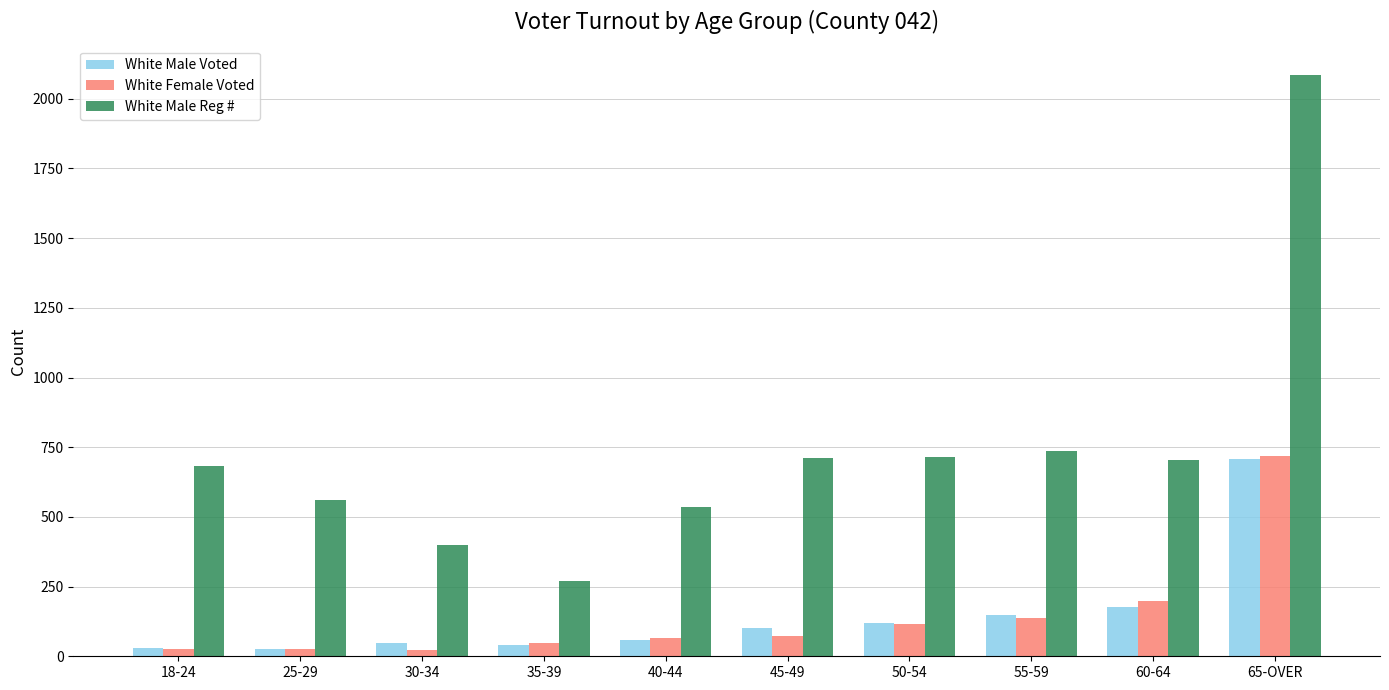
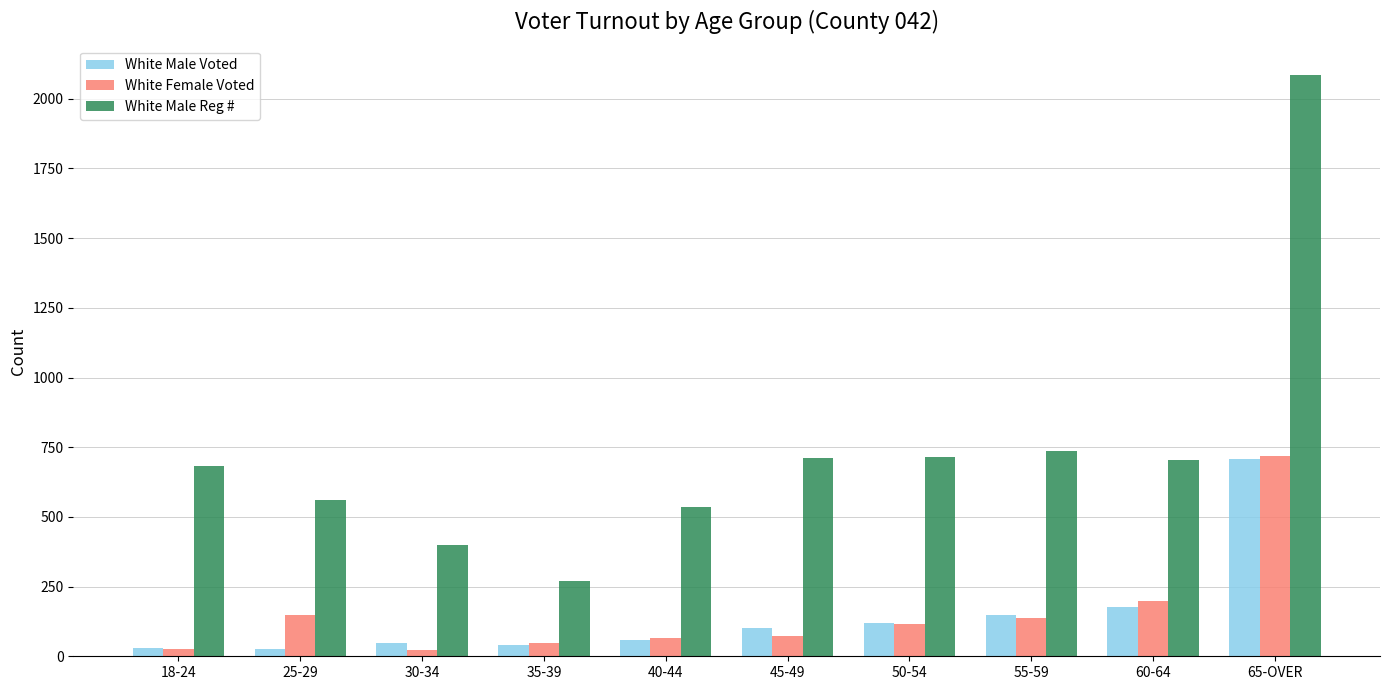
White Female Voted, 25-29: 30 -> 150
